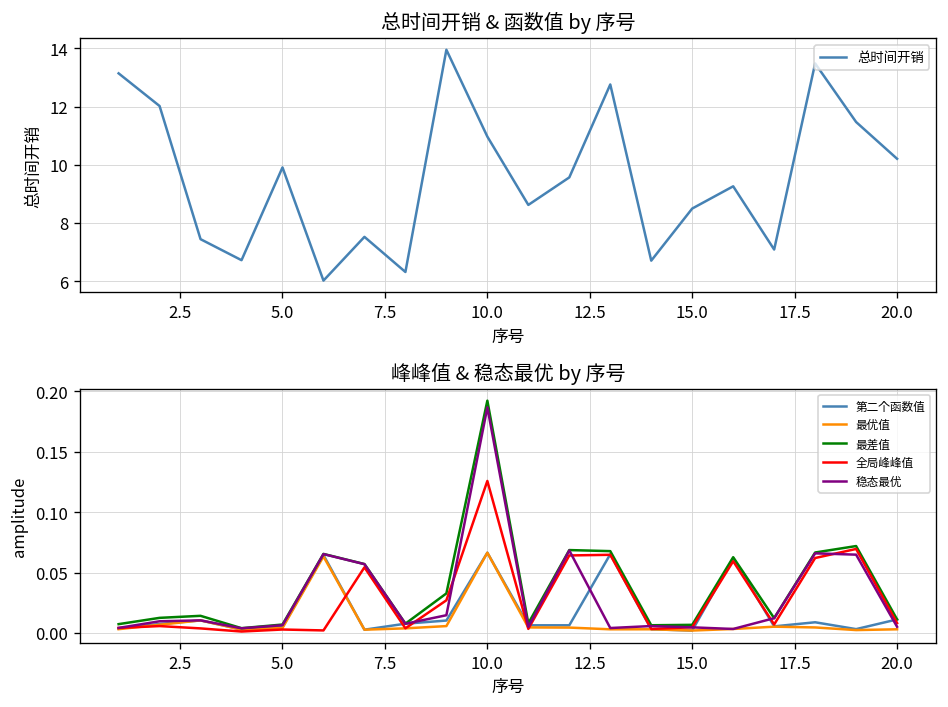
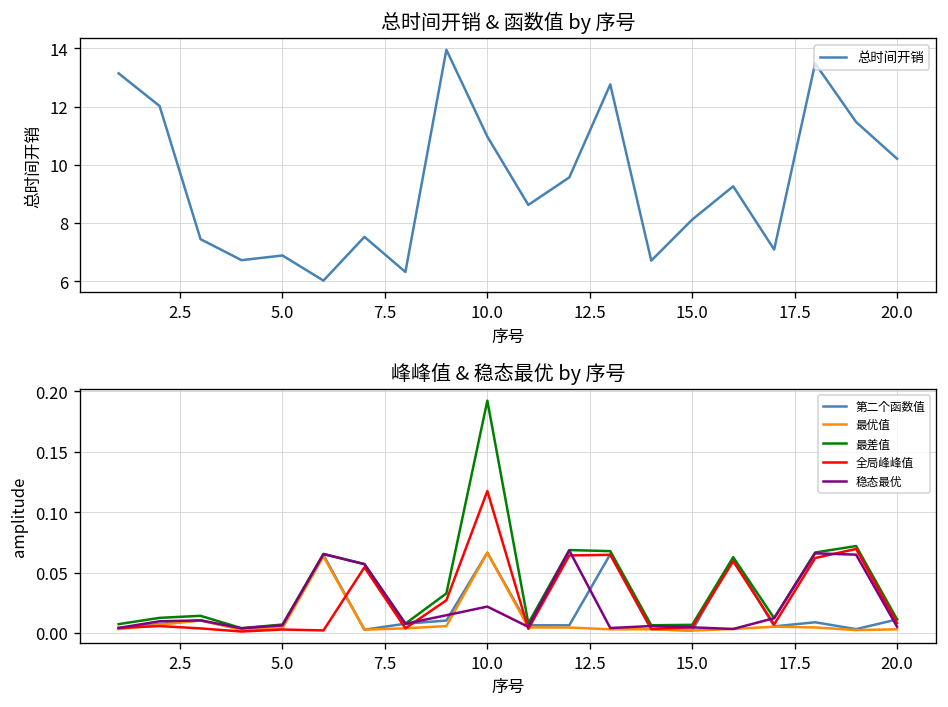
总时间开销 & 函数值 by 序号, 5.0: 9.9 -> 6.9
总时间开销 & 函数值 by 序号, 15.0: 8.5 -> 8.1
峰峰值 & 稳态最优 by 序号, 全局峰峰值, 10.0: 0.126 -> 0.118
峰峰值 & 稳态最优 by 序号, 稳态最优, 10.0: 0.187 -> 0.022
